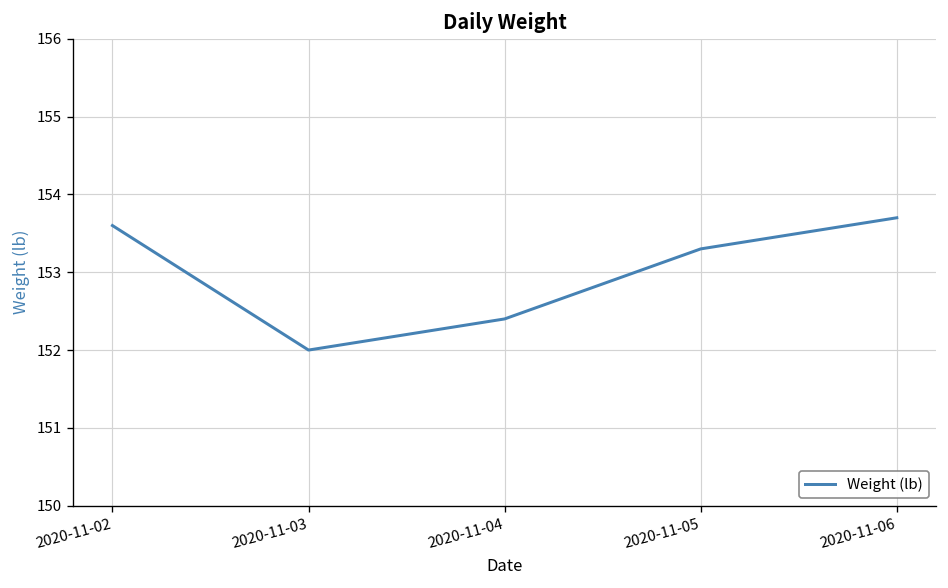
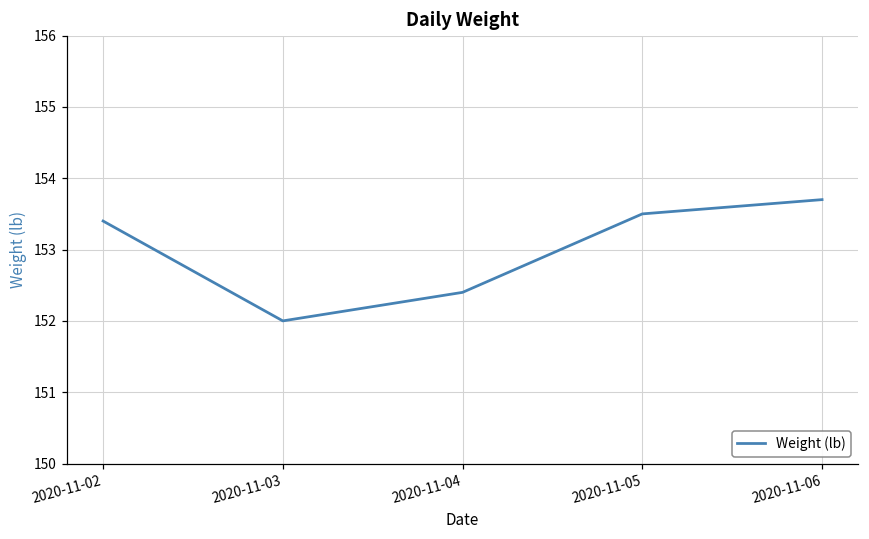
2020-11-02: 153.6 -> 153.4
2020-11-05: 153.3 -> 153.5
